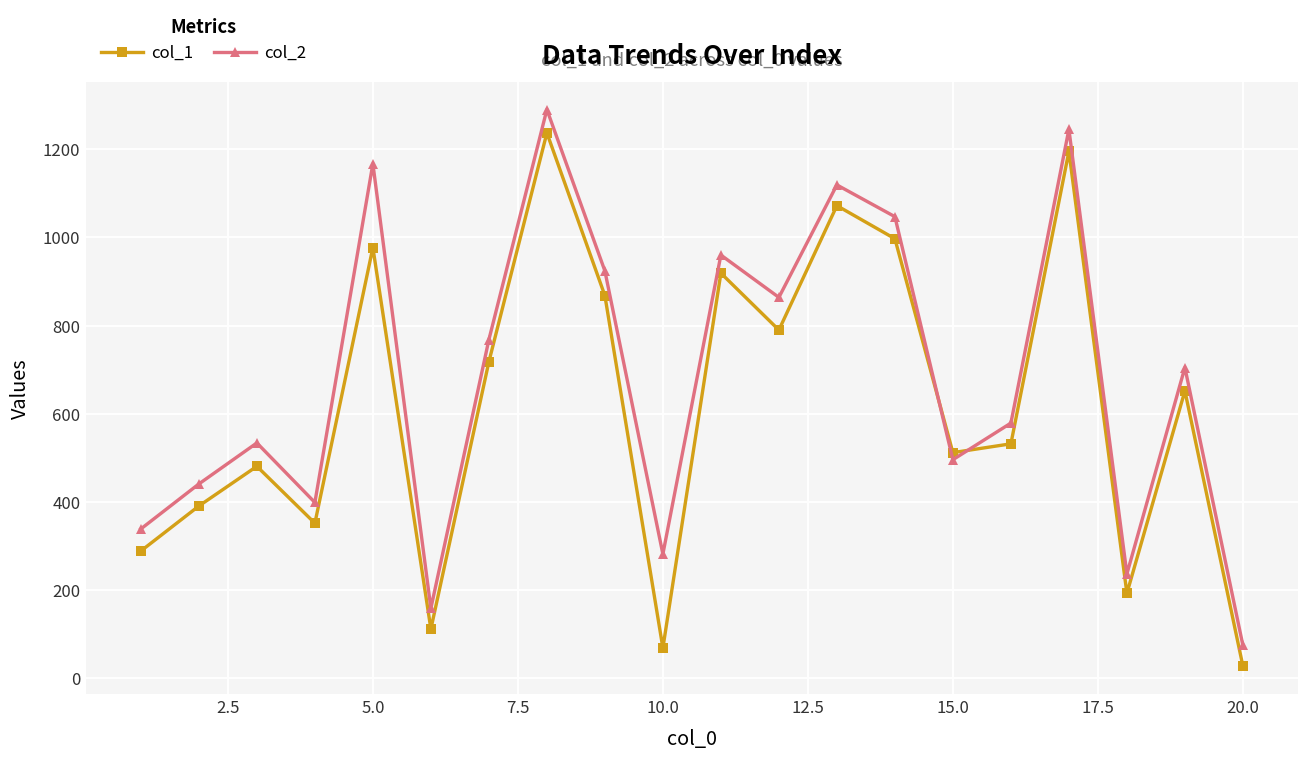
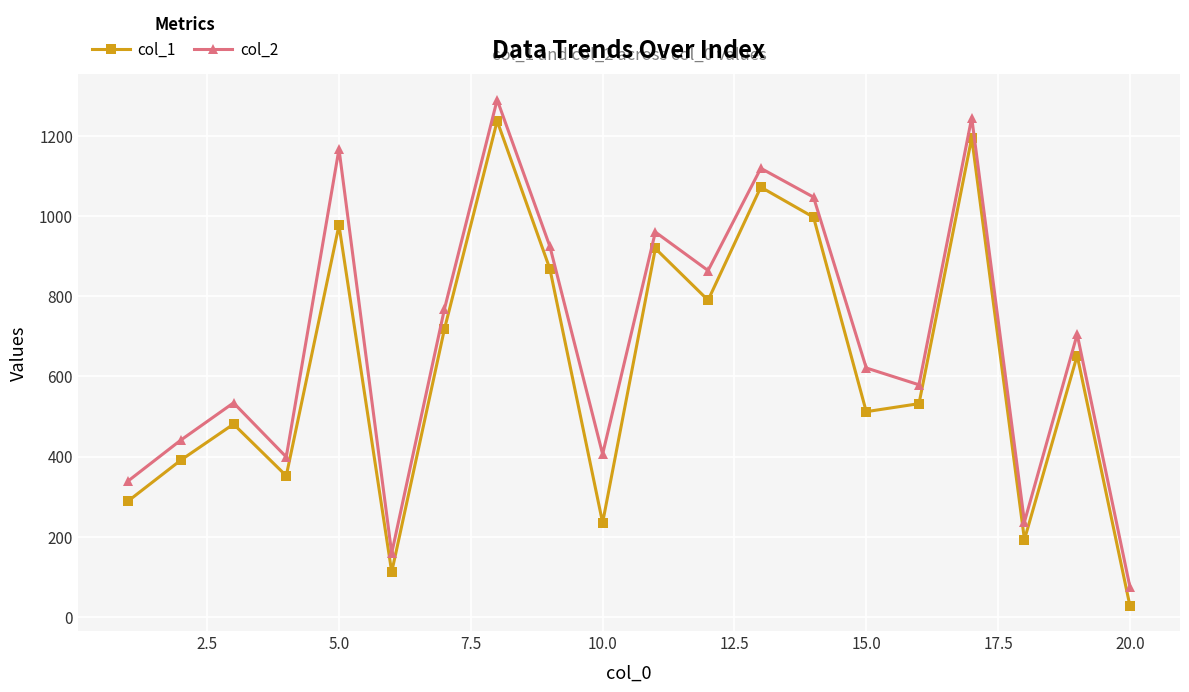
col_1, 10.0: 70 -> 240
col_2, 10.0: 280 -> 410
col_2, 15.0: 500 -> 620
